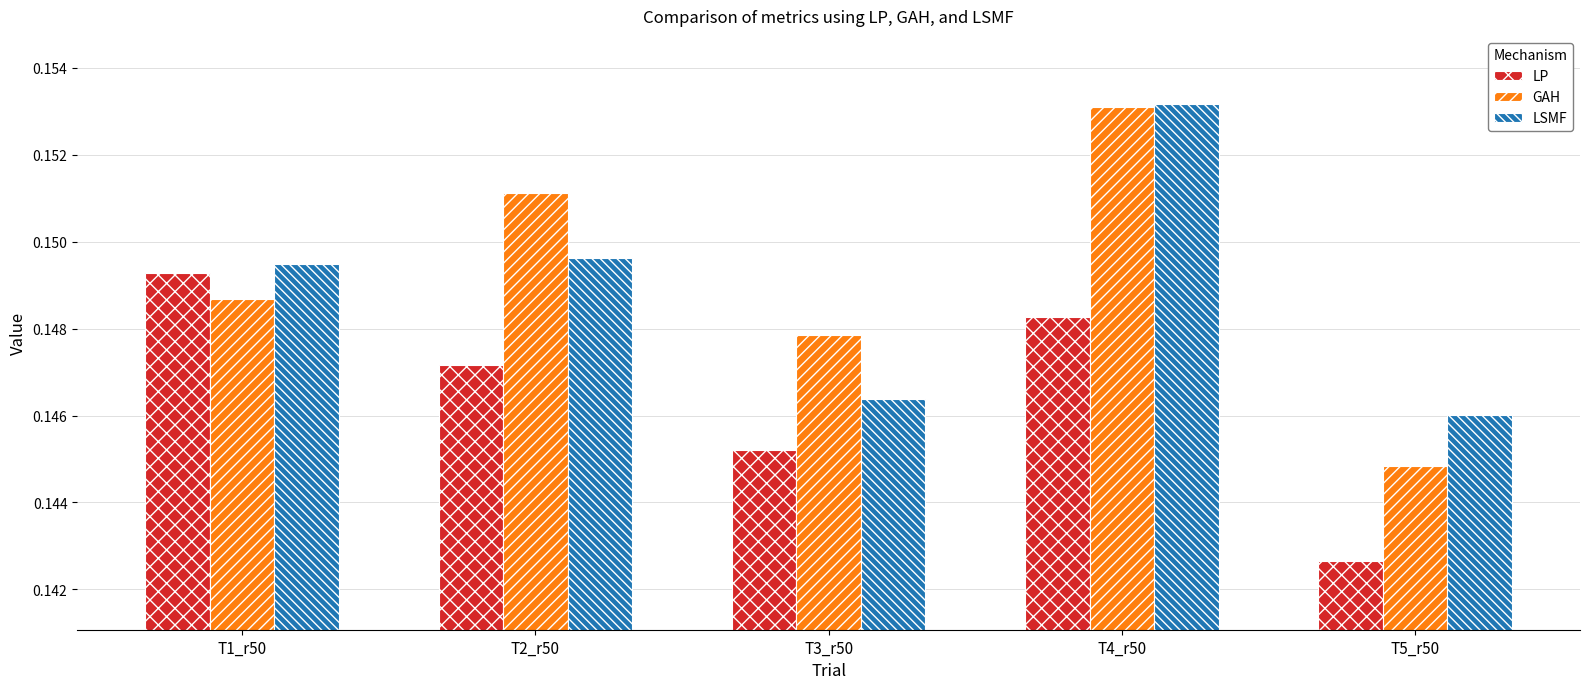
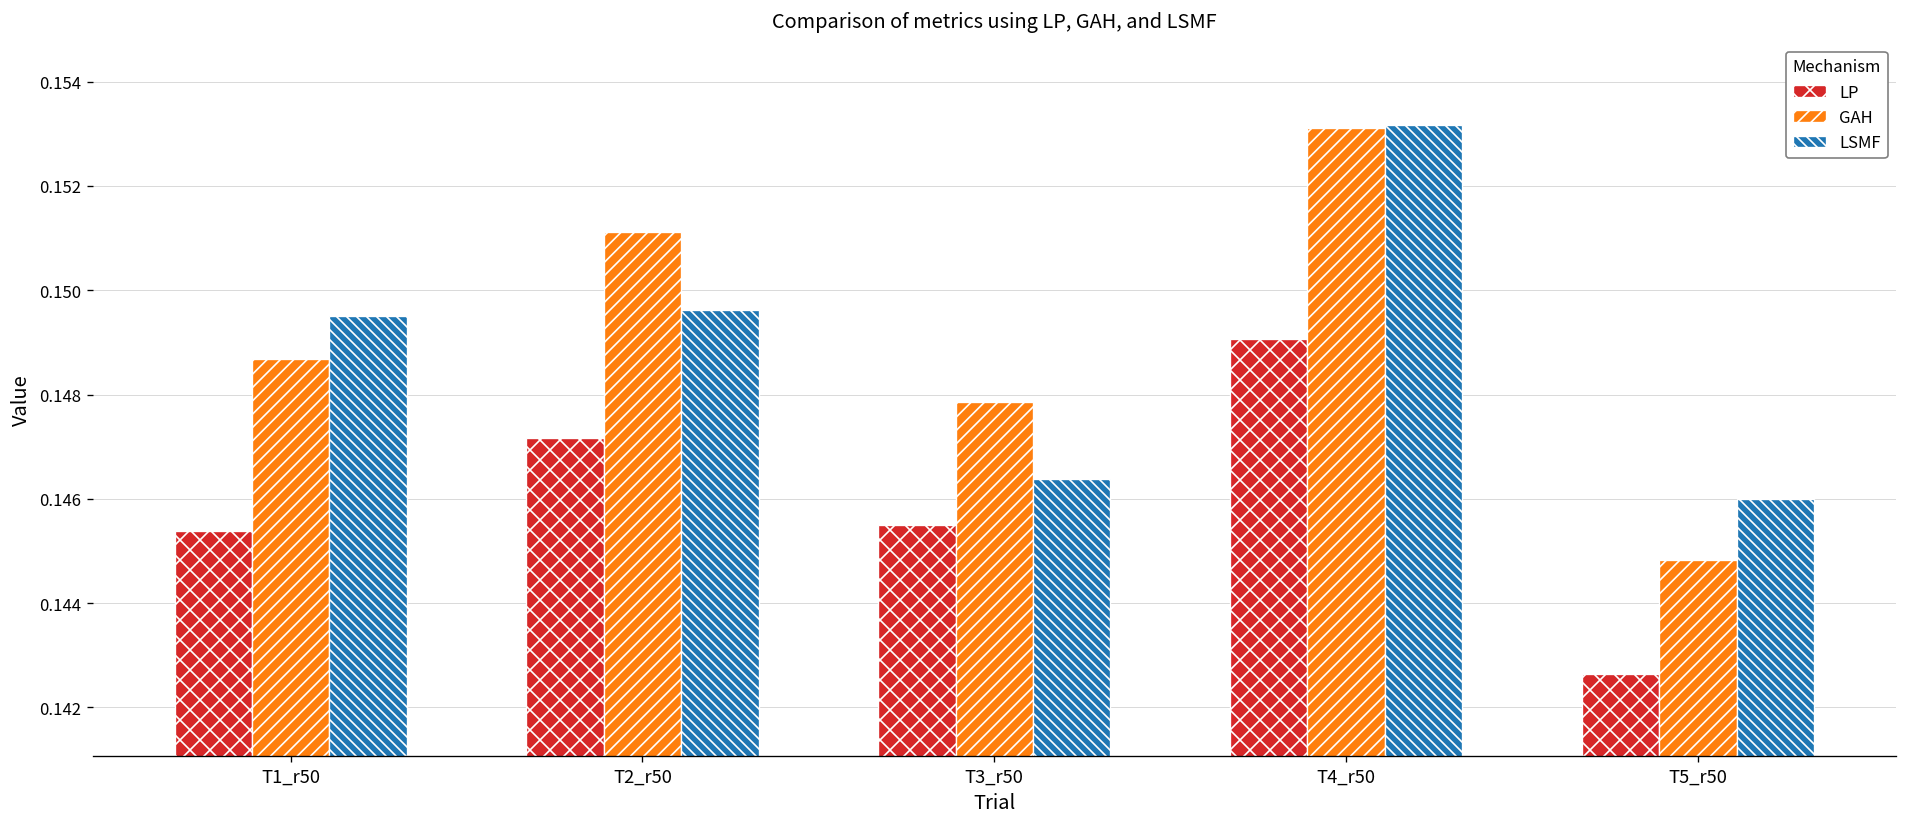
LP, T1_r50: 0.1493 -> 0.1454
LP, T3_r50: 0.1452 -> 0.1455
LP, T4_r50: 0.1483 -> 0.1491
